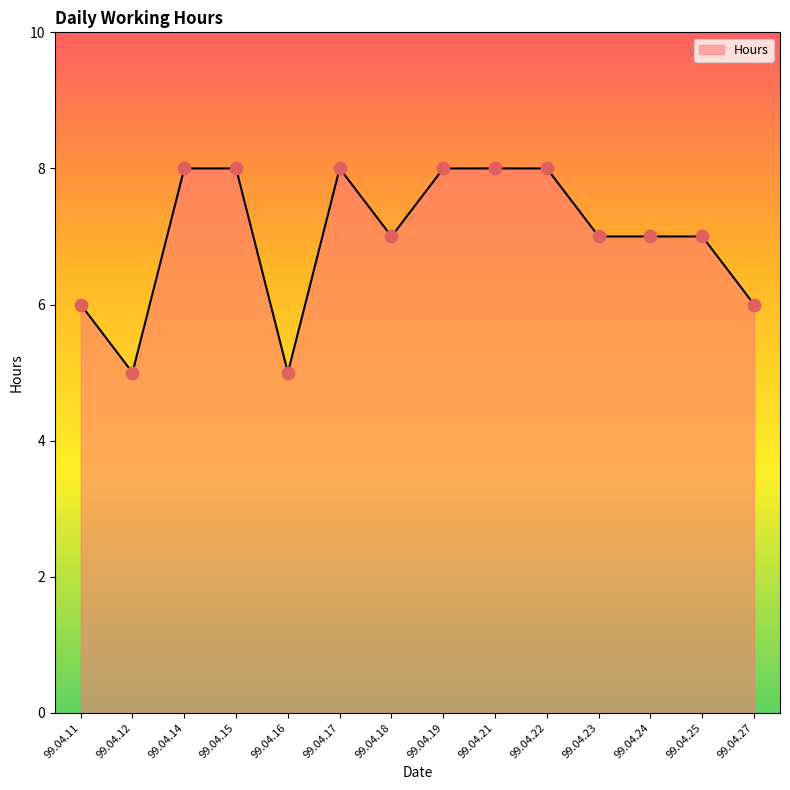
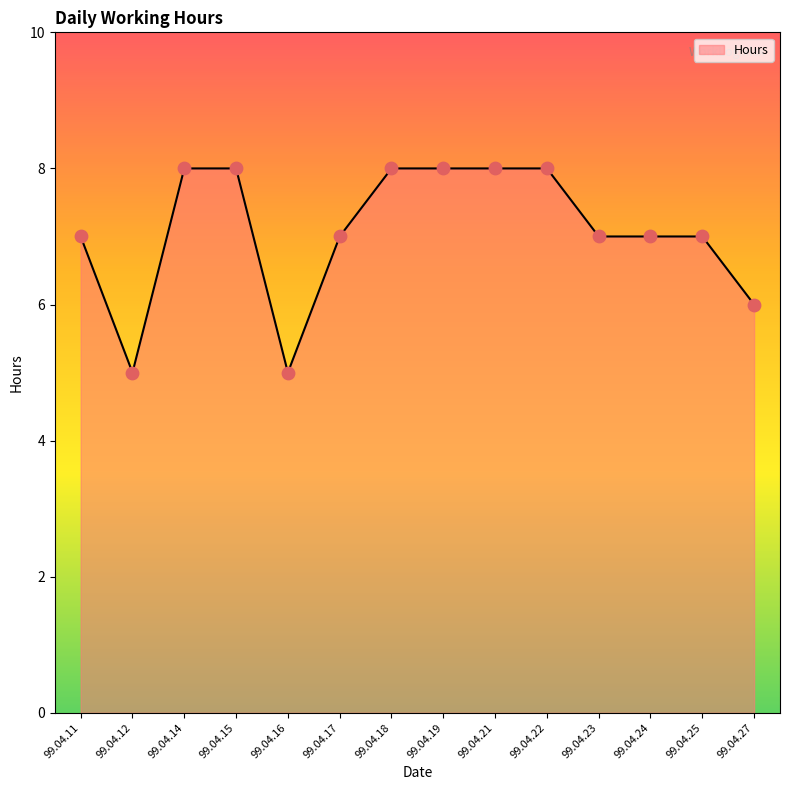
99.04.11: 6 -> 7
99.04.17: 8 -> 7
99.04.18: 7 -> 8
